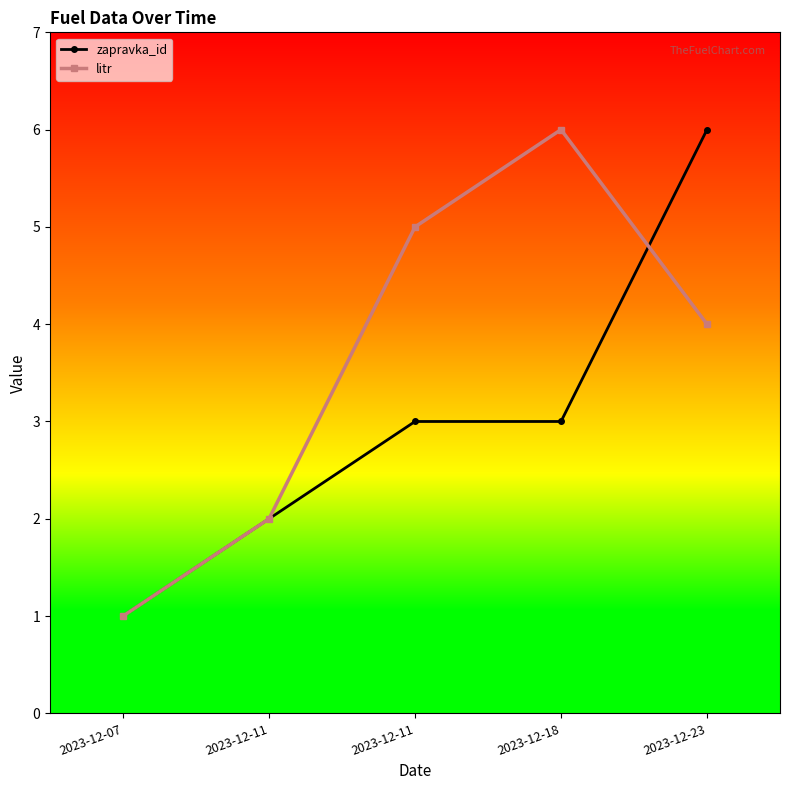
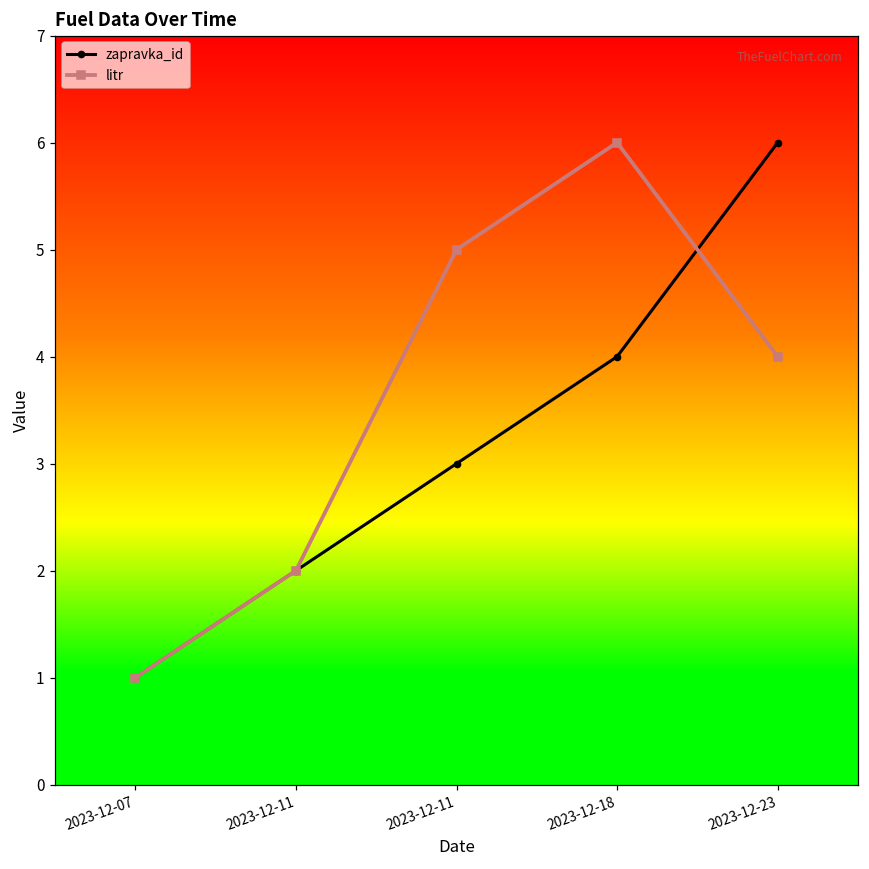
zapravka_id, 2023-12-18: 3 -> 4
